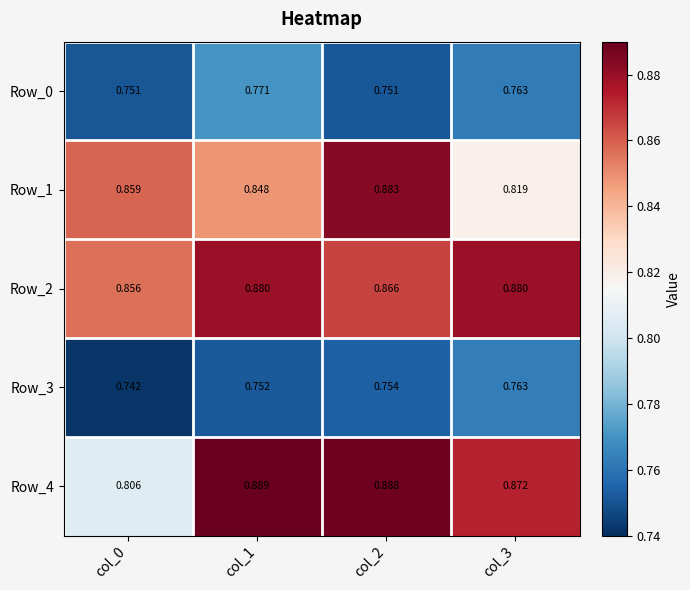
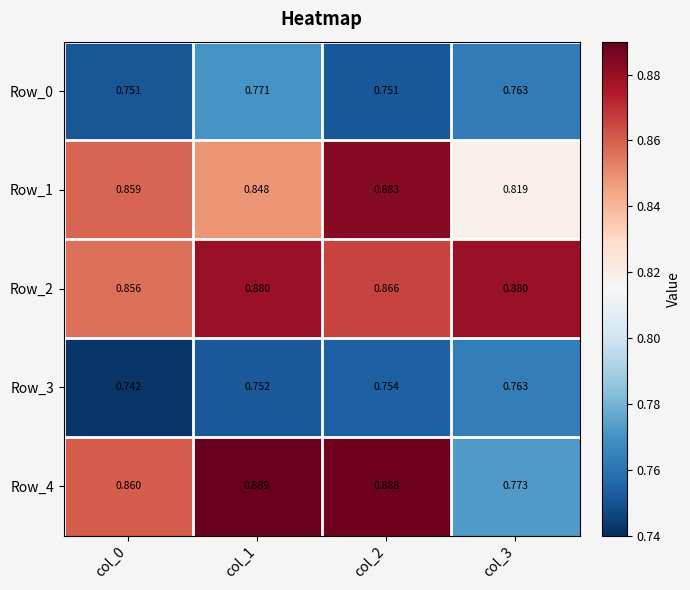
Row_4, col_0: 0.806 -> 0.860
Row_4, col_3: 0.872 -> 0.773
